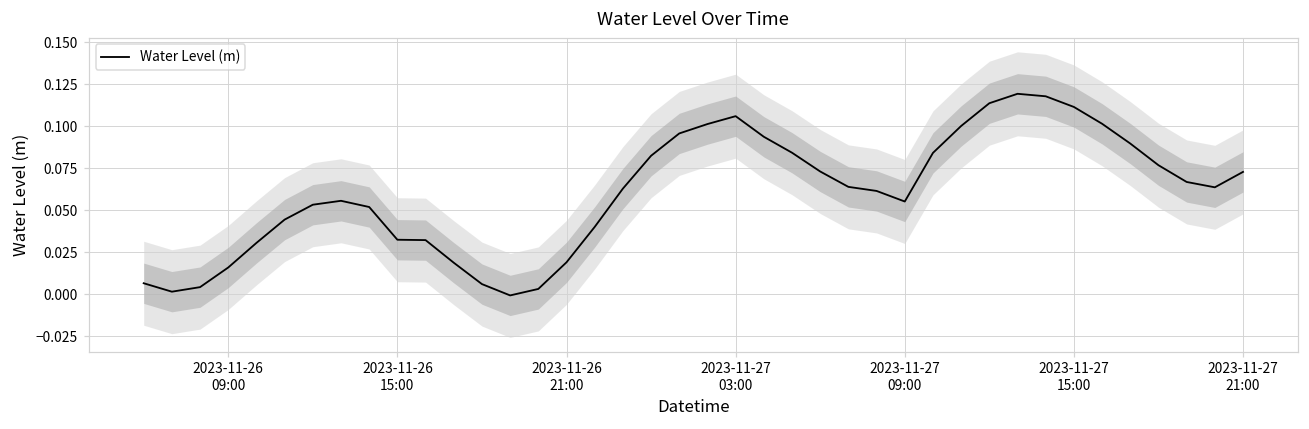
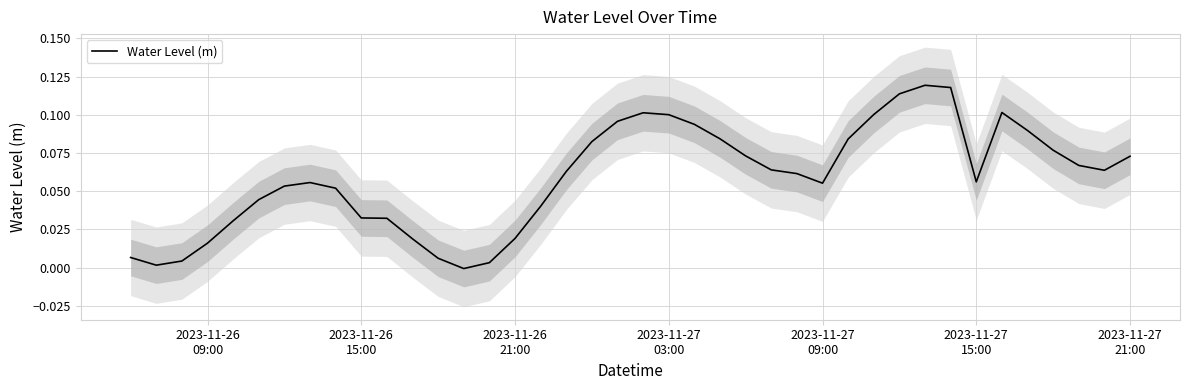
Water Level (m), 2023-11-27 03:00: 0.106 -> 0.100
Water Level (m), 2023-11-27 15:00: 0.111 -> 0.056
